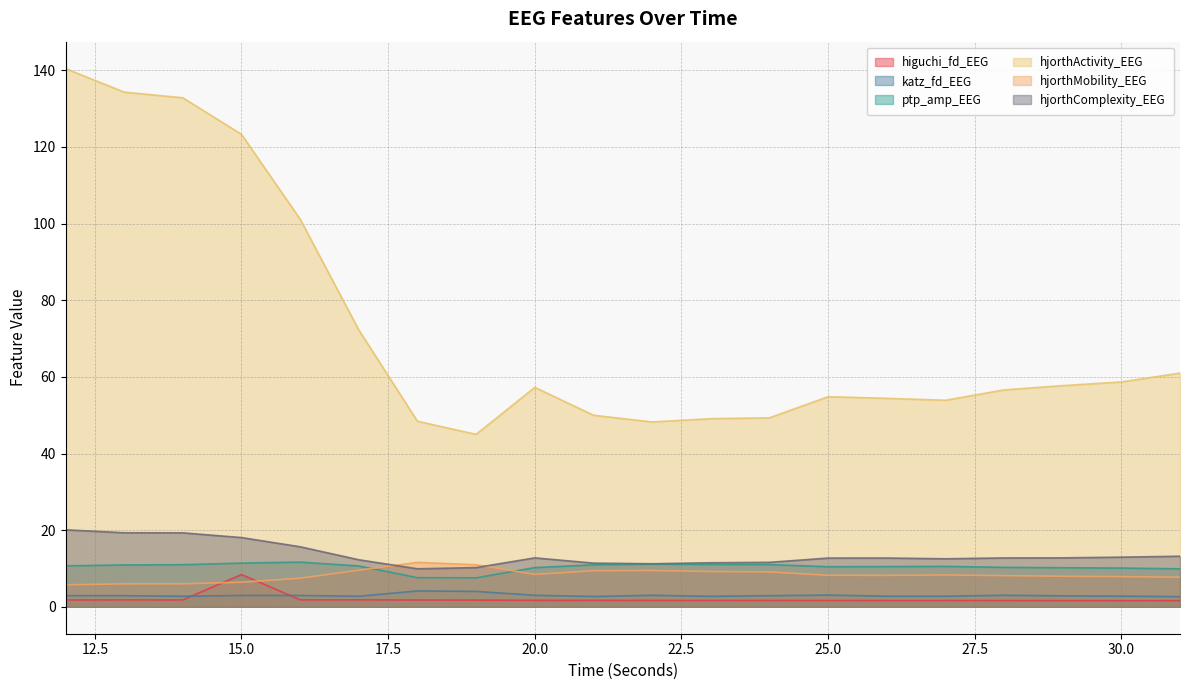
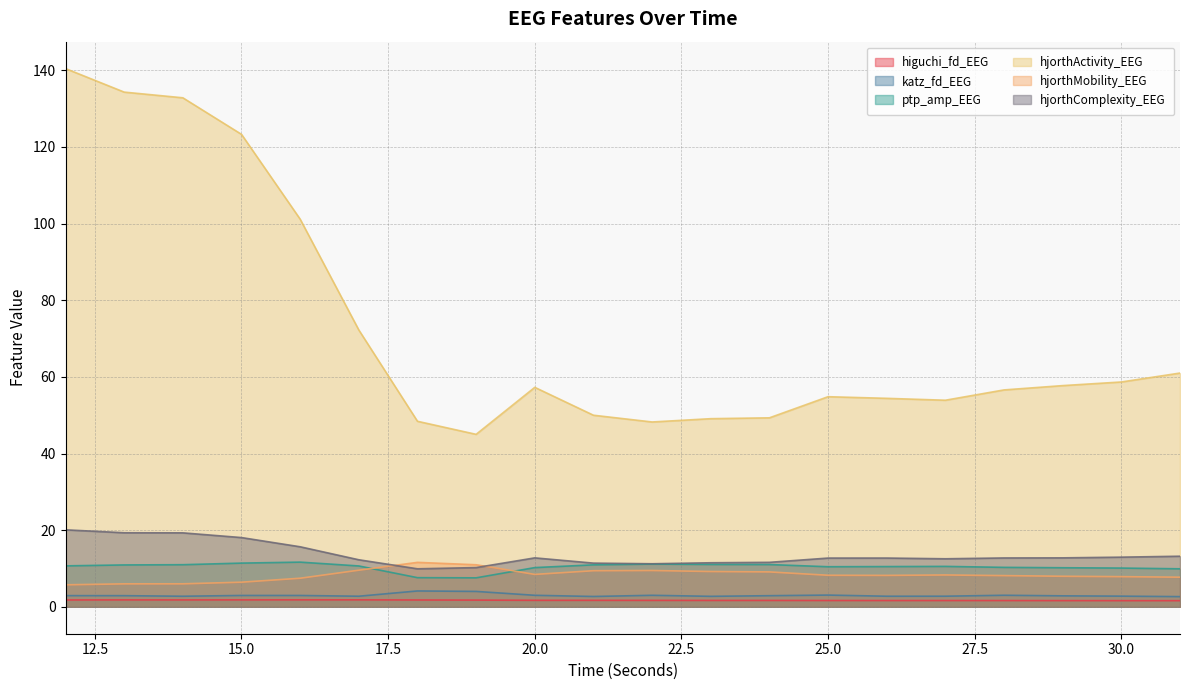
higuchi_fd_EEG, 15.0: 8 -> 2
